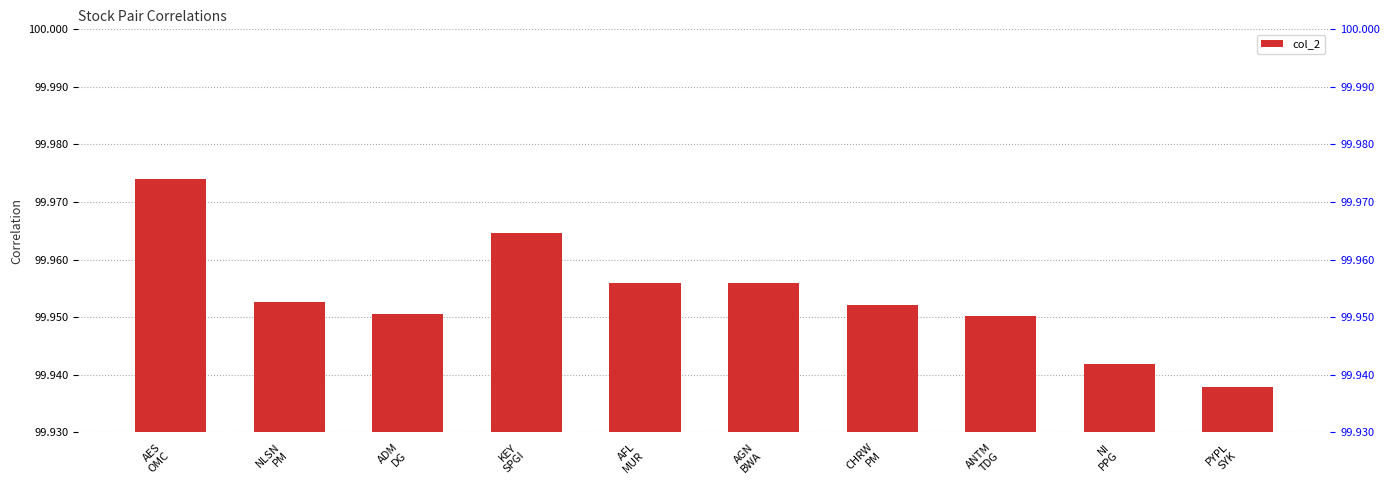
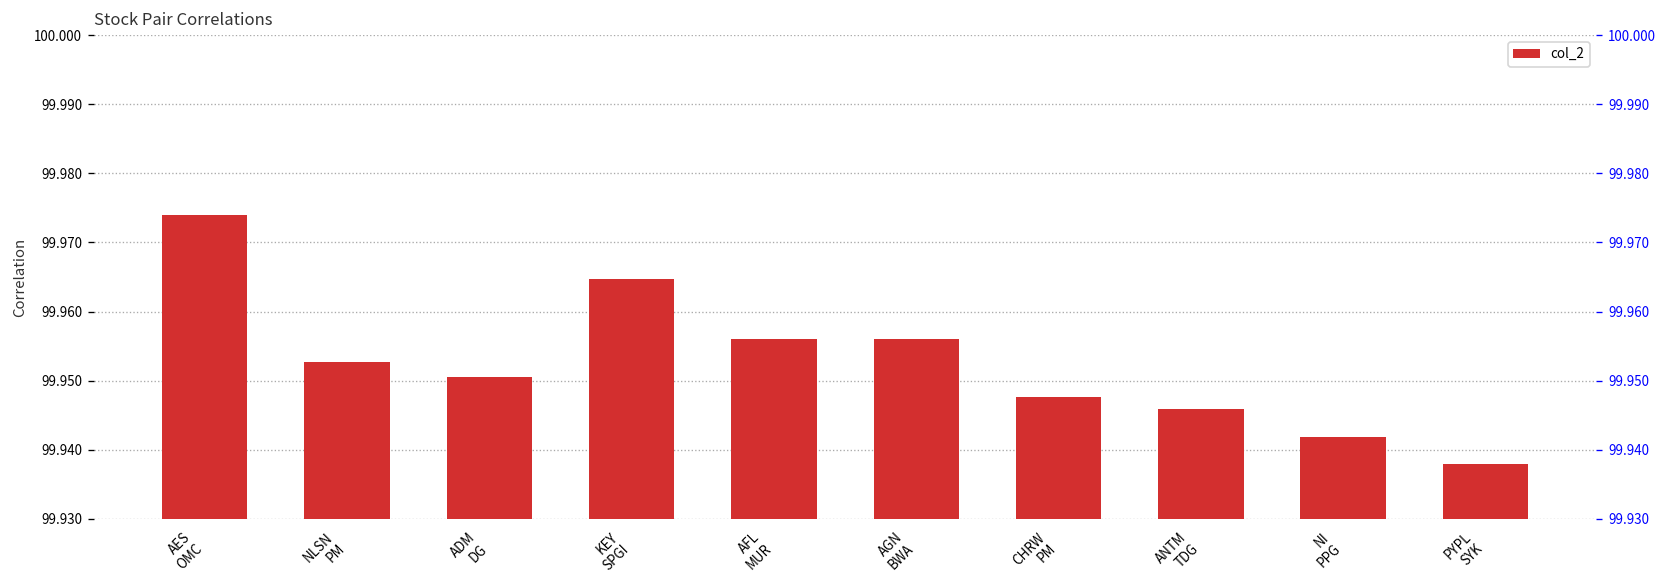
CHRW PM: 99.952 -> 99.948
ANTM TDG: 99.950 -> 99.946
